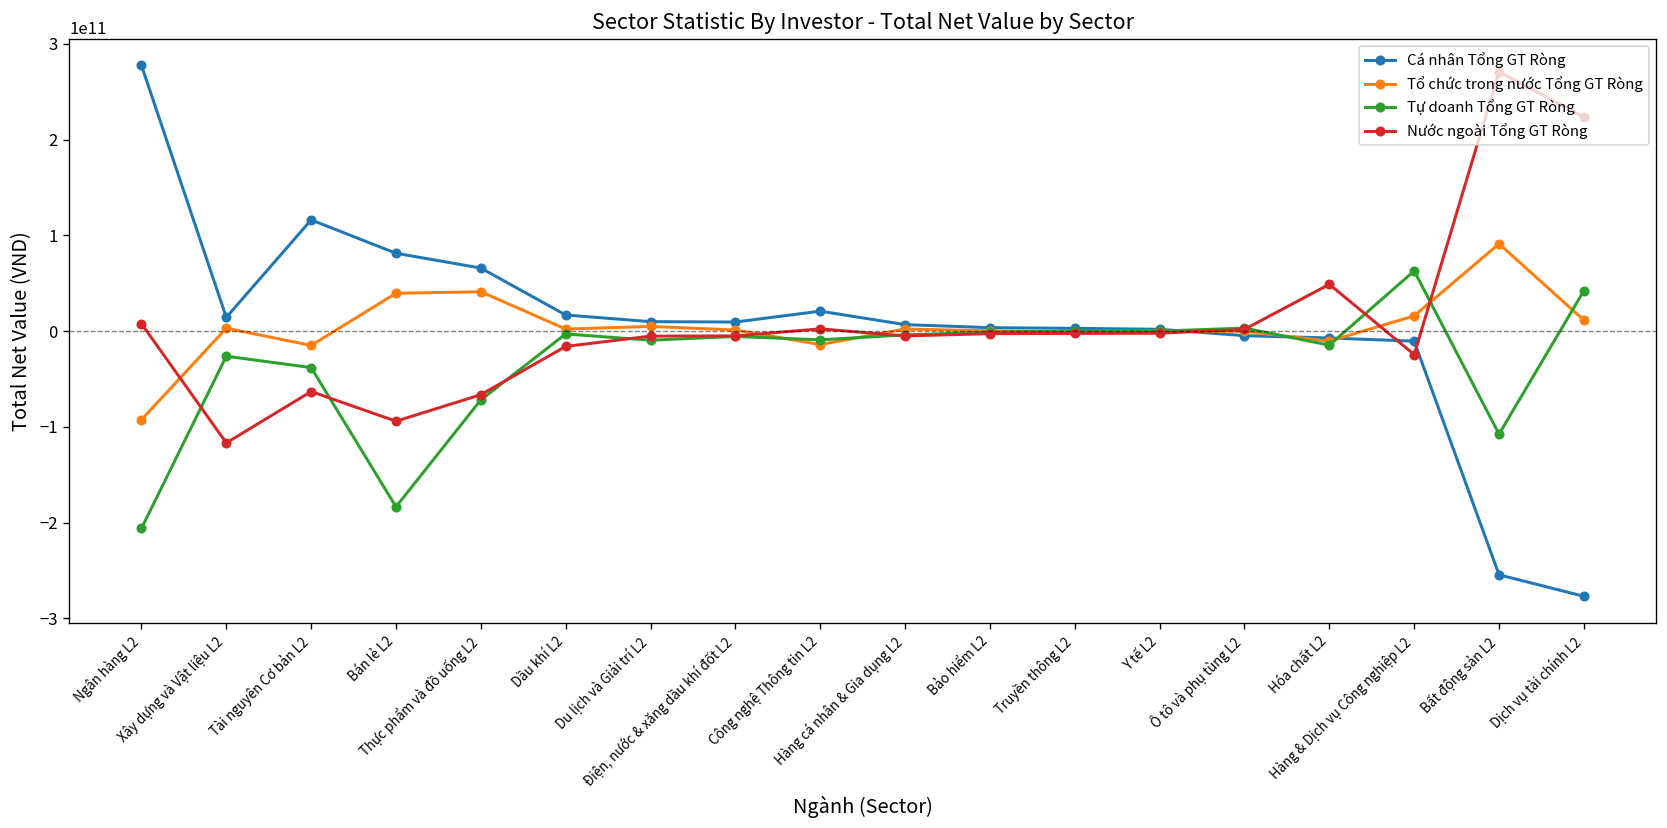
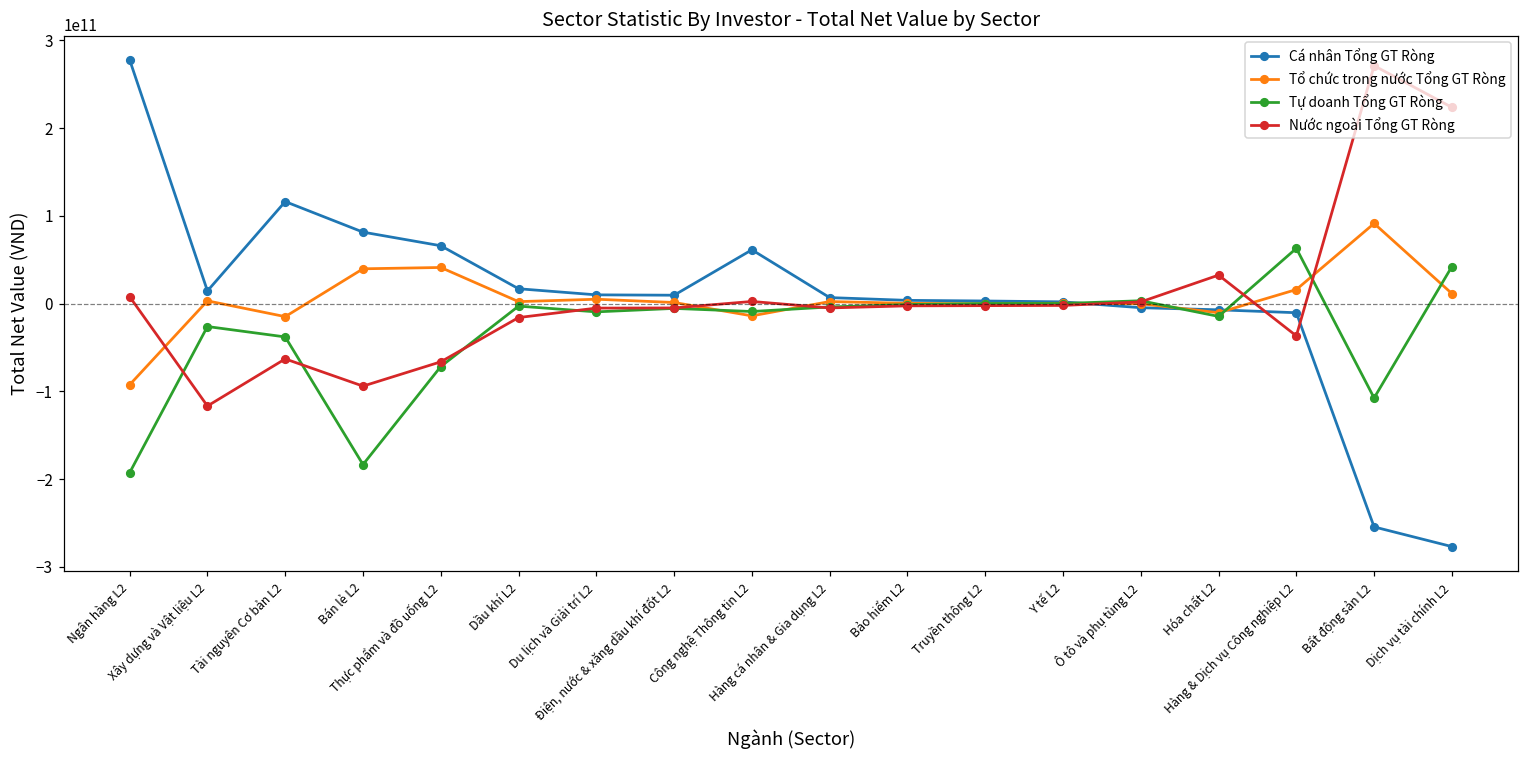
Tự doanh Tổng GT Ròng, Ngân hàng L2: -210000000000 -> -190000000000
Cá nhân Tổng GT Ròng, Công nghệ Thông tin L2: 20000000000 -> 60000000000
Nước ngoài Tổng GT Ròng, Hóa chất L2: 50000000000 -> 30000000000
Nước ngoài Tổng GT Ròng, Hàng & Dịch vụ Công nghiệp L2: -20000000000 -> -40000000000
